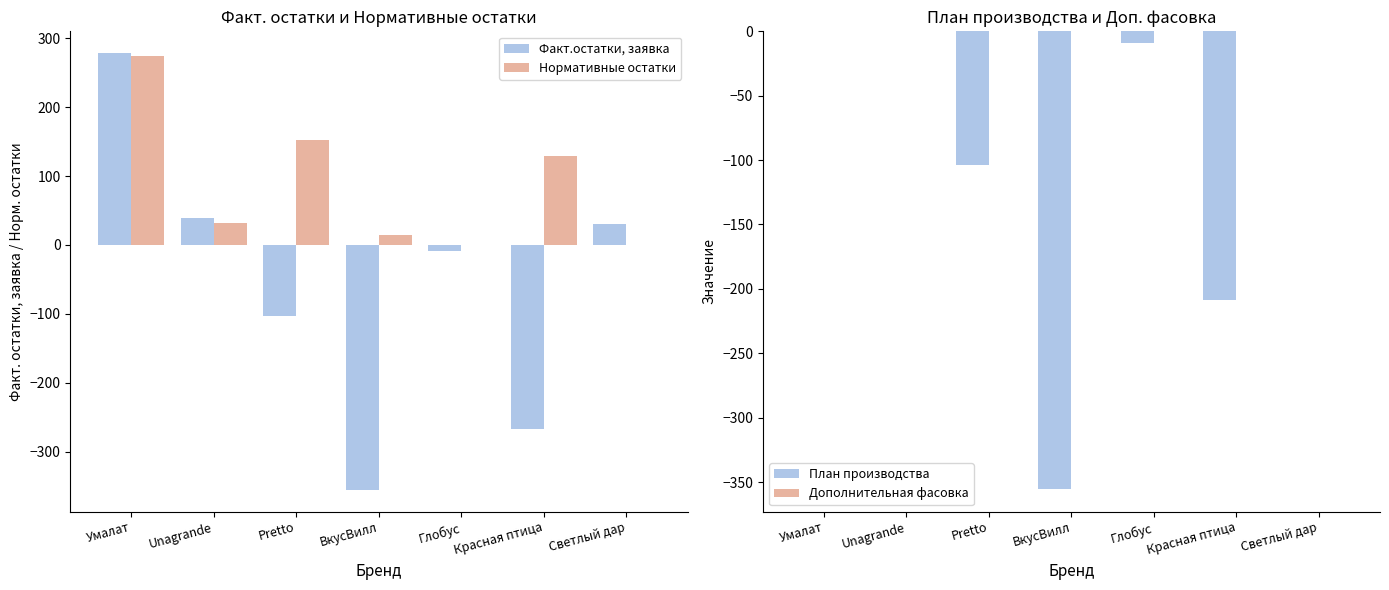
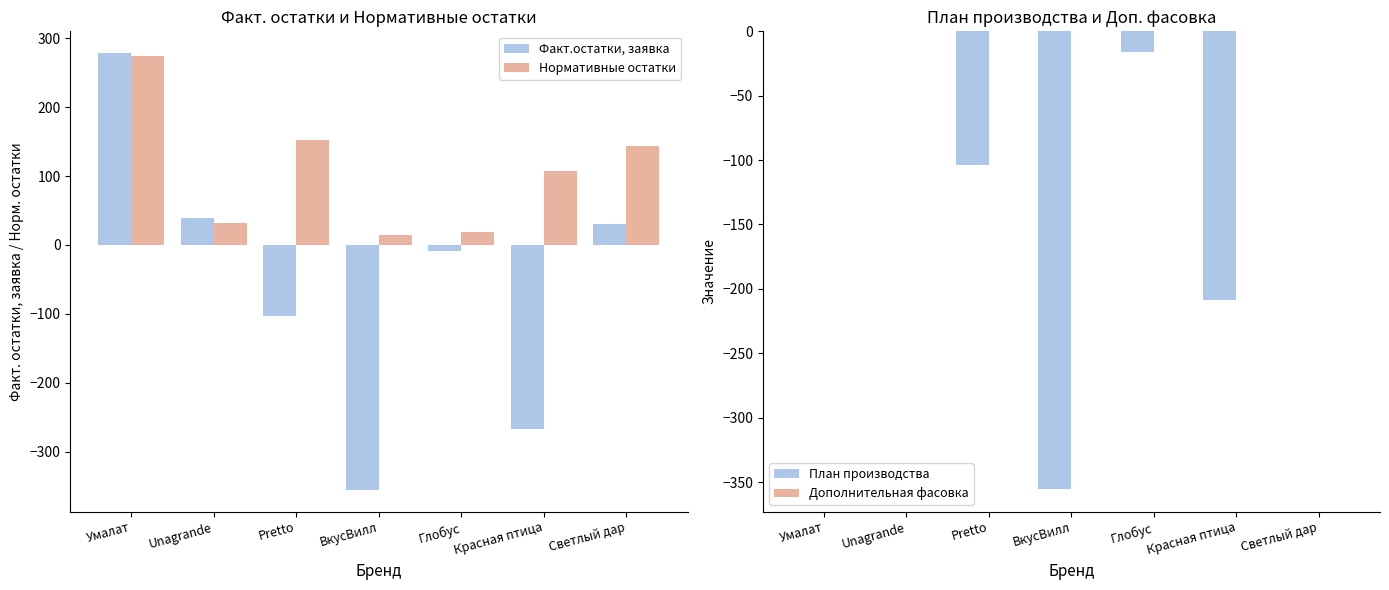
Факт. остатки и Нормативные остатки, Нормативные остатки, Глобус: 0 -> 20
Факт. остатки и Нормативные остатки, Нормативные остатки, Красная птица: 130 -> 110
Факт. остатки и Нормативные остатки, Нормативные остатки, Светлый дар: 0 -> 140
План производства и Доп. фасовка, План производства, Глобус: -9 -> -16
